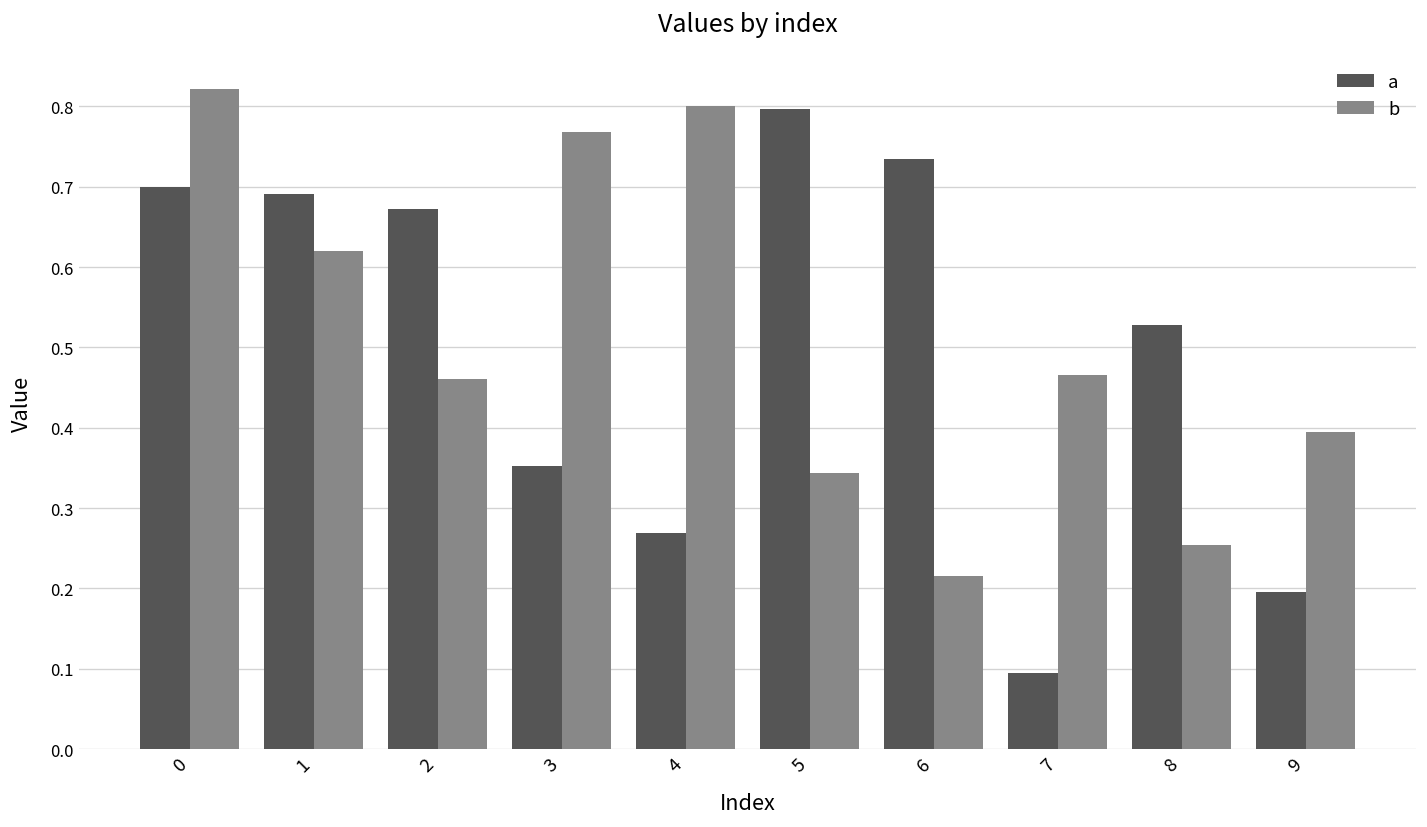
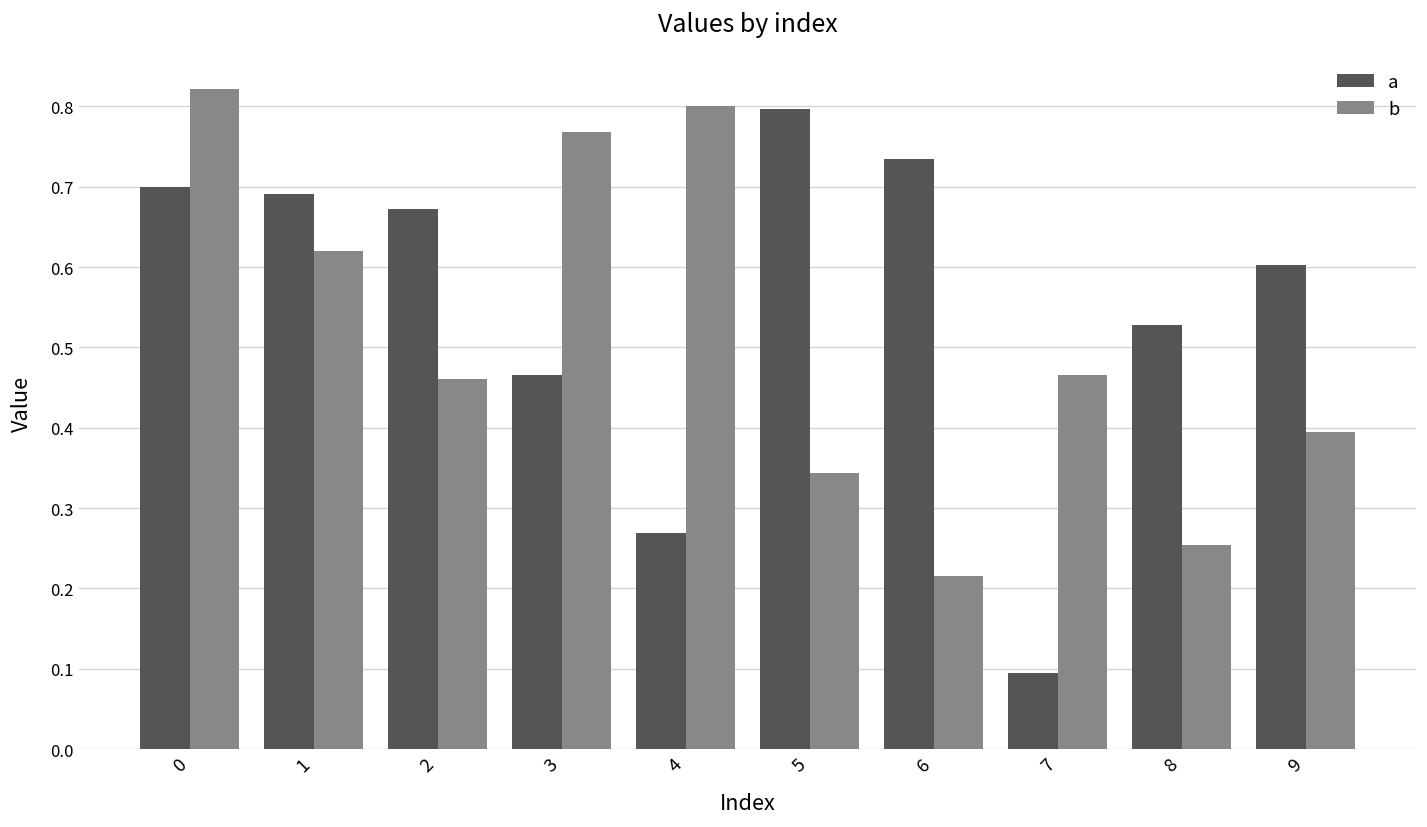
a, 3: 0.35 -> 0.47
a, 9: 0.20 -> 0.60
